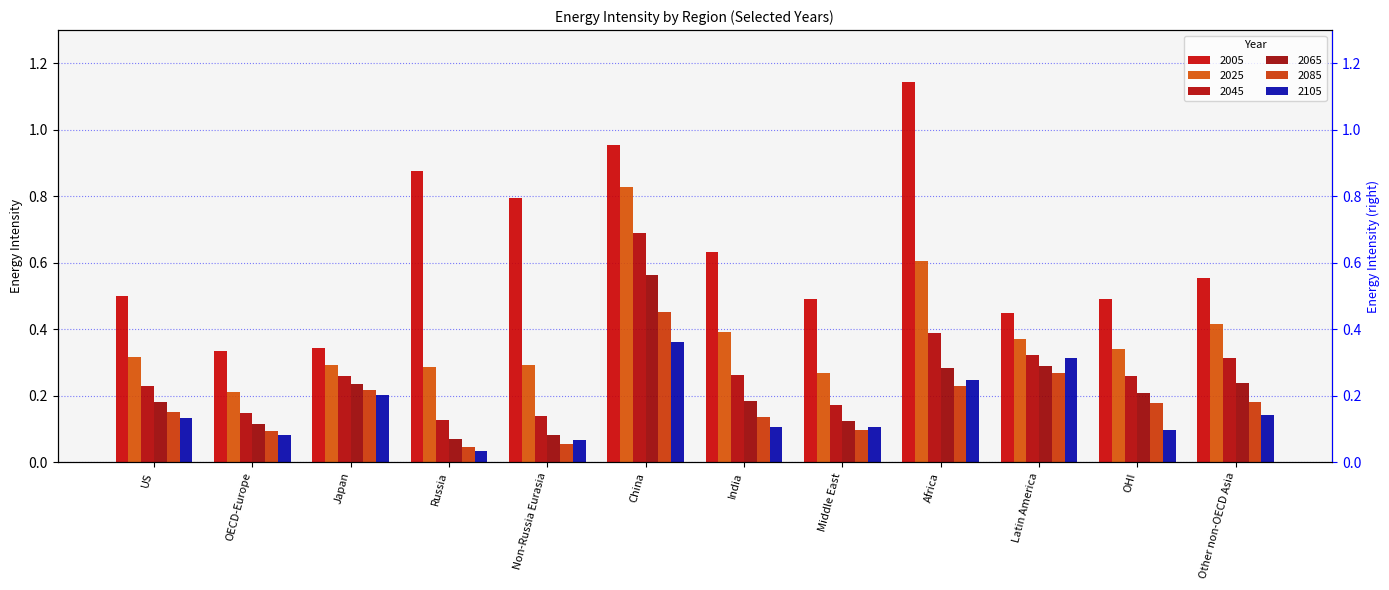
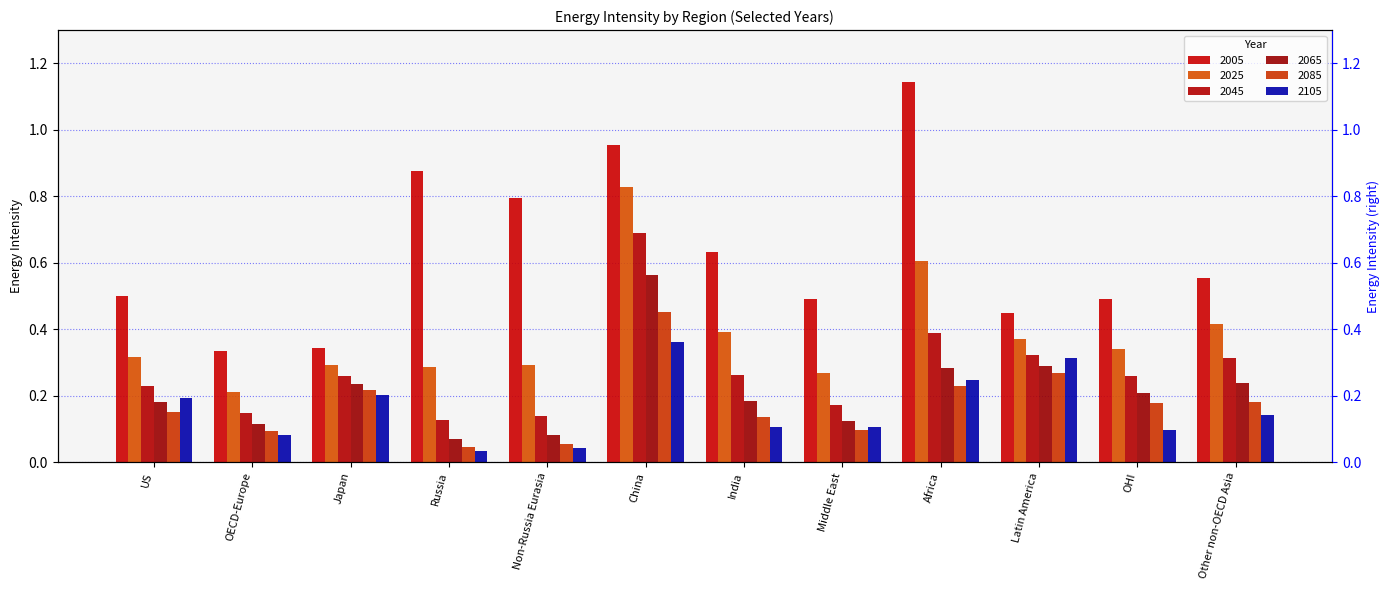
2105, US: 0.13 -> 0.19
2105, Non-Russia Eurasia: 0.07 -> 0.04
